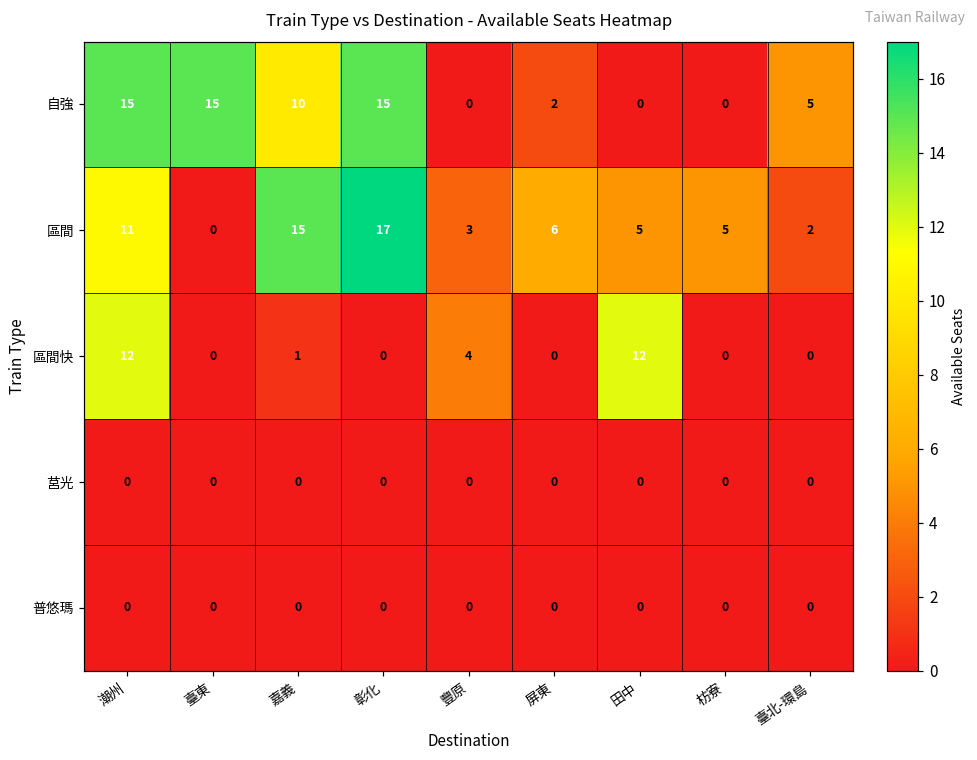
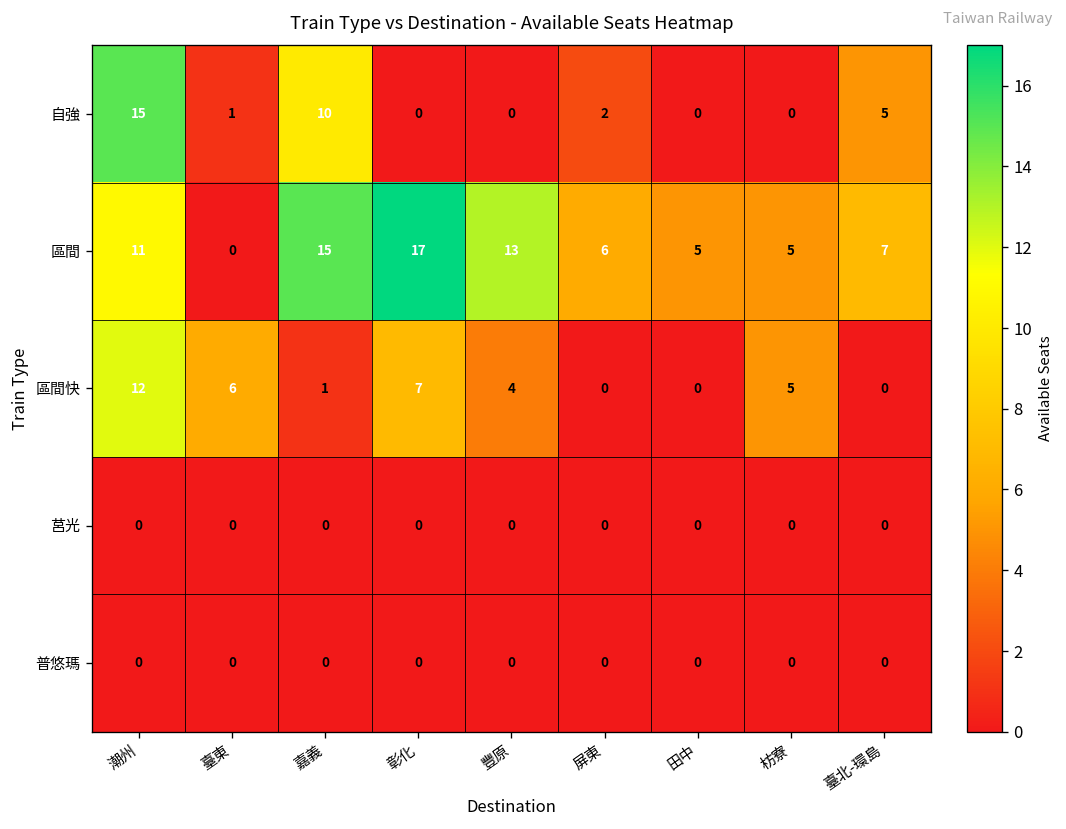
自強, 臺東: 15 -> 1
自強, 彰化: 15 -> 0
區間, 豐原: 3 -> 13
區間, 臺北-環島: 2 -> 7
區間快, 臺東: 0 -> 6
區間快, 彰化: 0 -> 7
區間快, 田中: 12 -> 0
區間快, 枋寮: 0 -> 5
